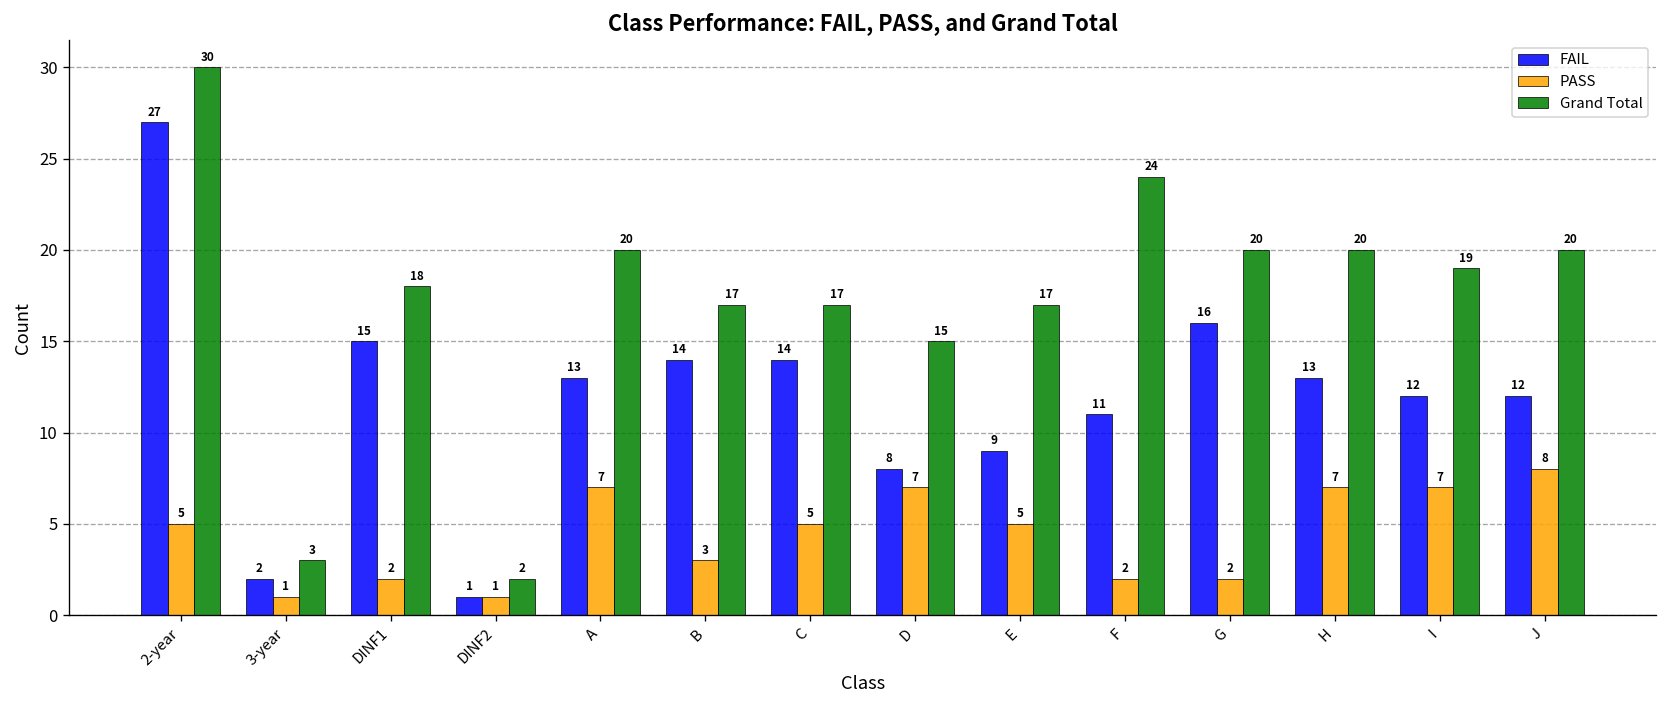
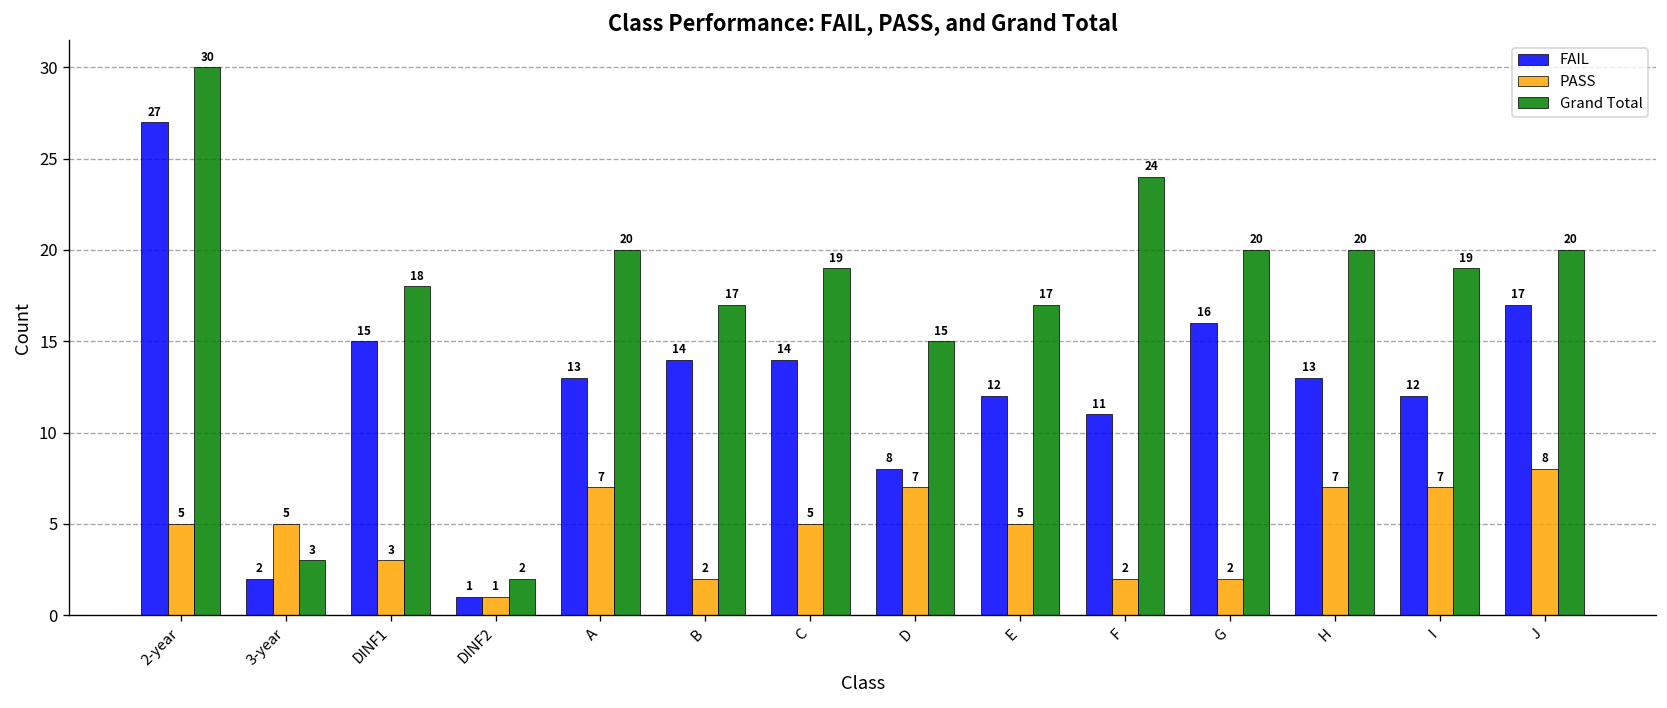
PASS, 3-year: 1 -> 5
PASS, DINF1: 2 -> 3
PASS, B: 3 -> 2
Grand Total, C: 17 -> 19
FAIL, E: 9 -> 12
FAIL, J: 12 -> 17
